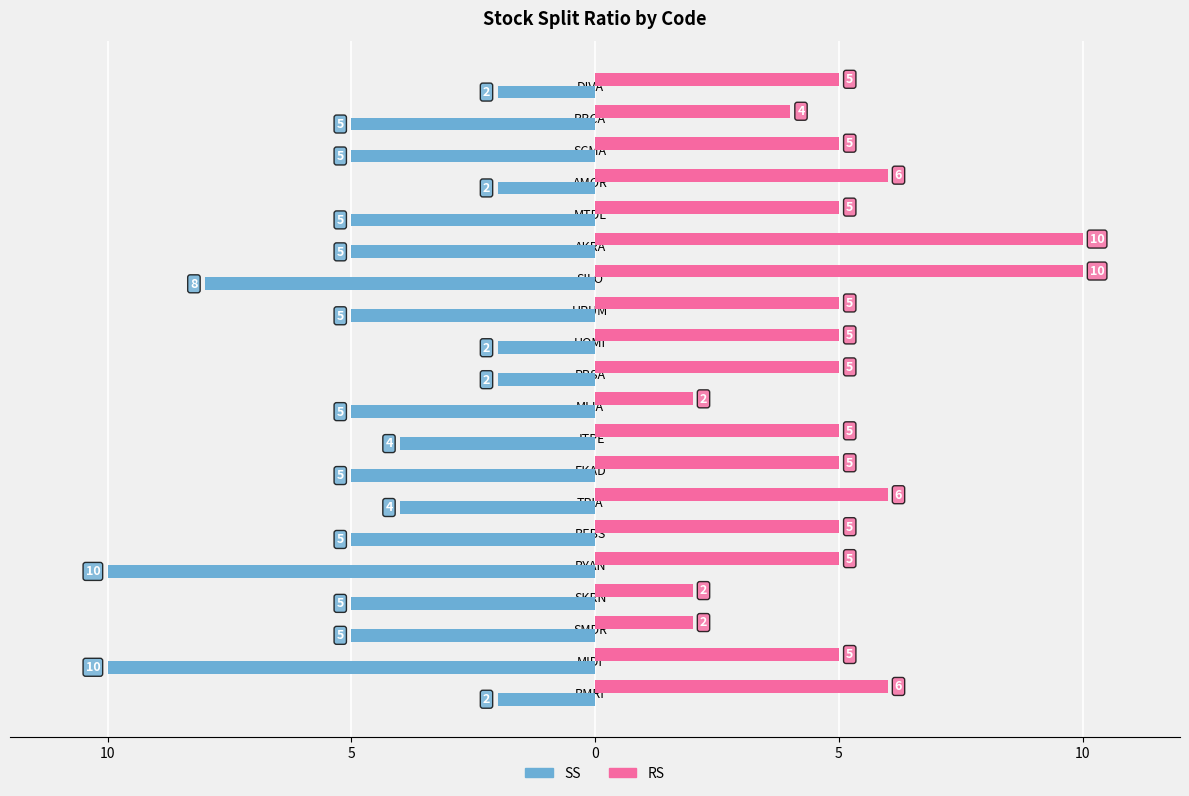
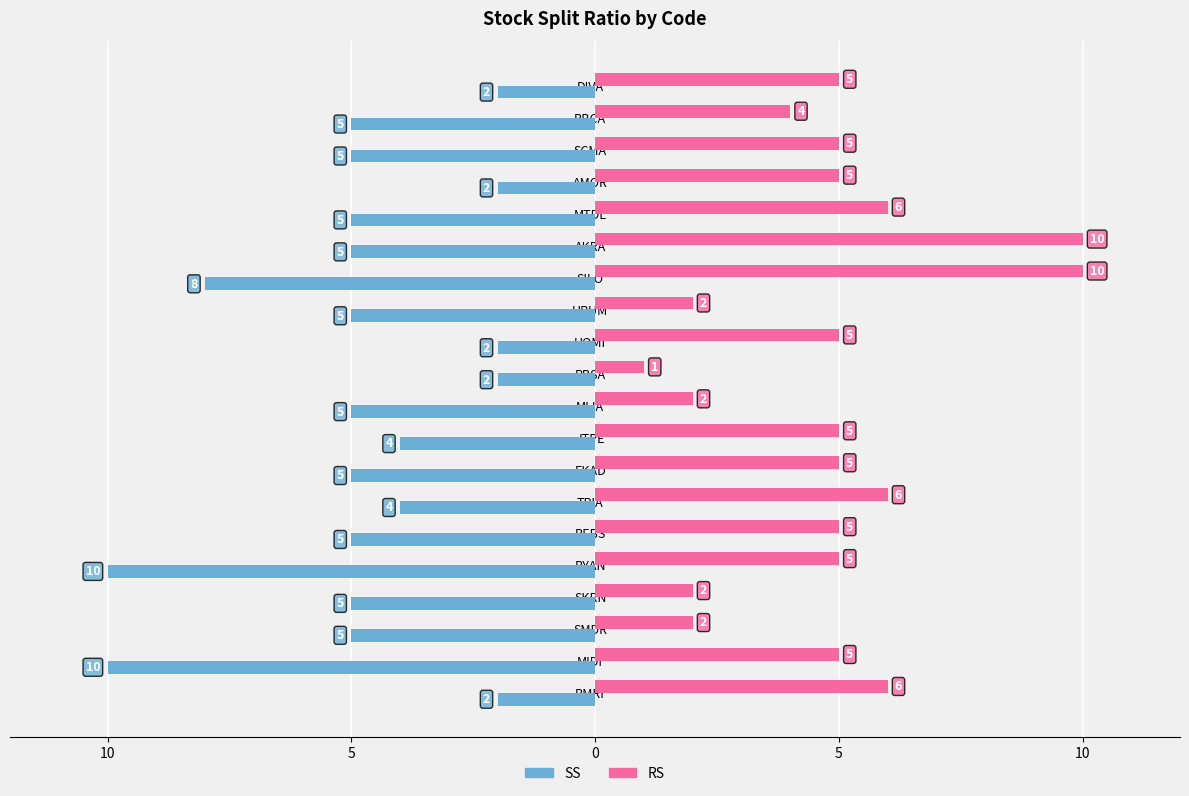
RS, AMOR: 6 -> 5
RS, MTDL: 5 -> 6
RS, HRUM: 5 -> 2
RS, PBSA: 5 -> 1
